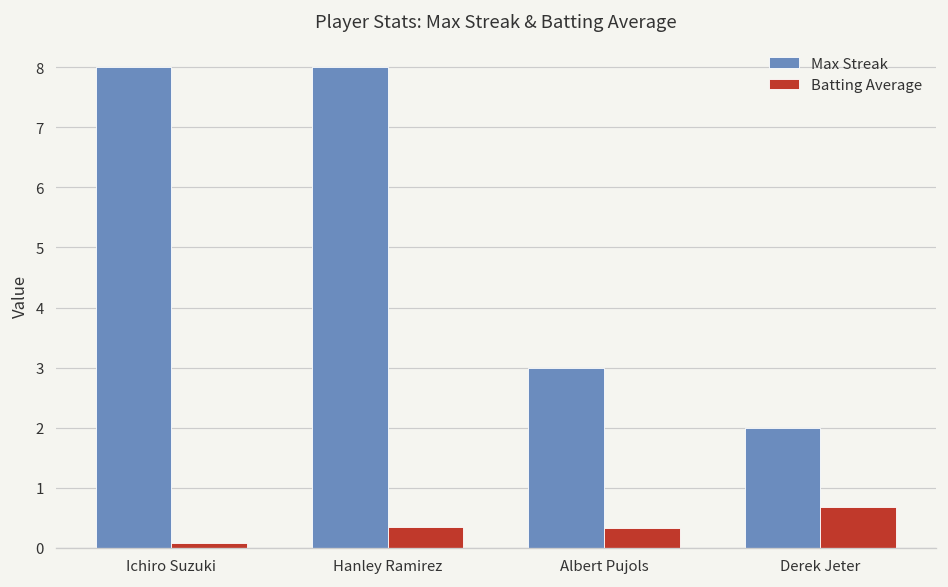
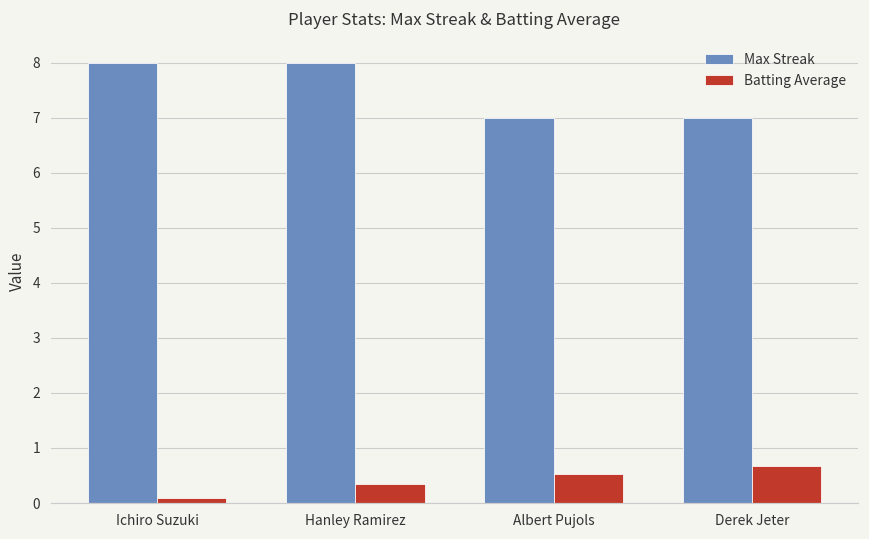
Max Streak, Albert Pujols: 3 -> 7
Batting Average, Albert Pujols: 0.3 -> 0.5
Max Streak, Derek Jeter: 2 -> 7
